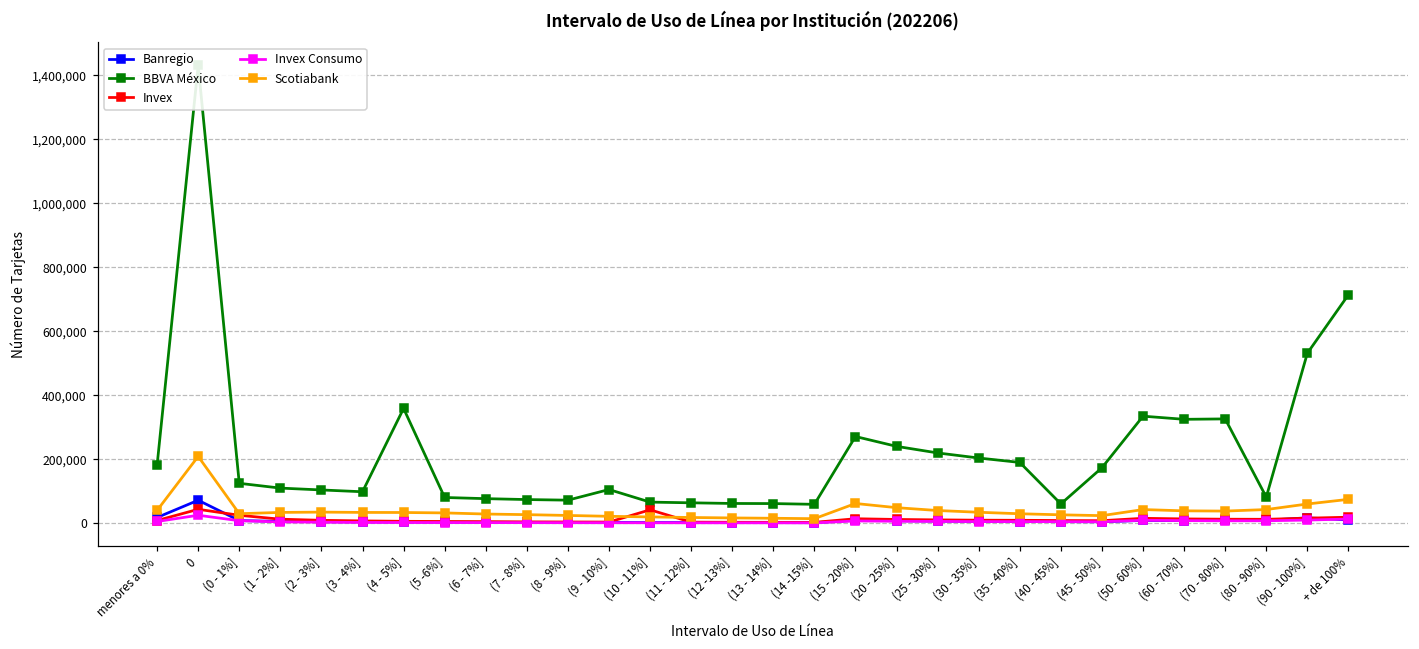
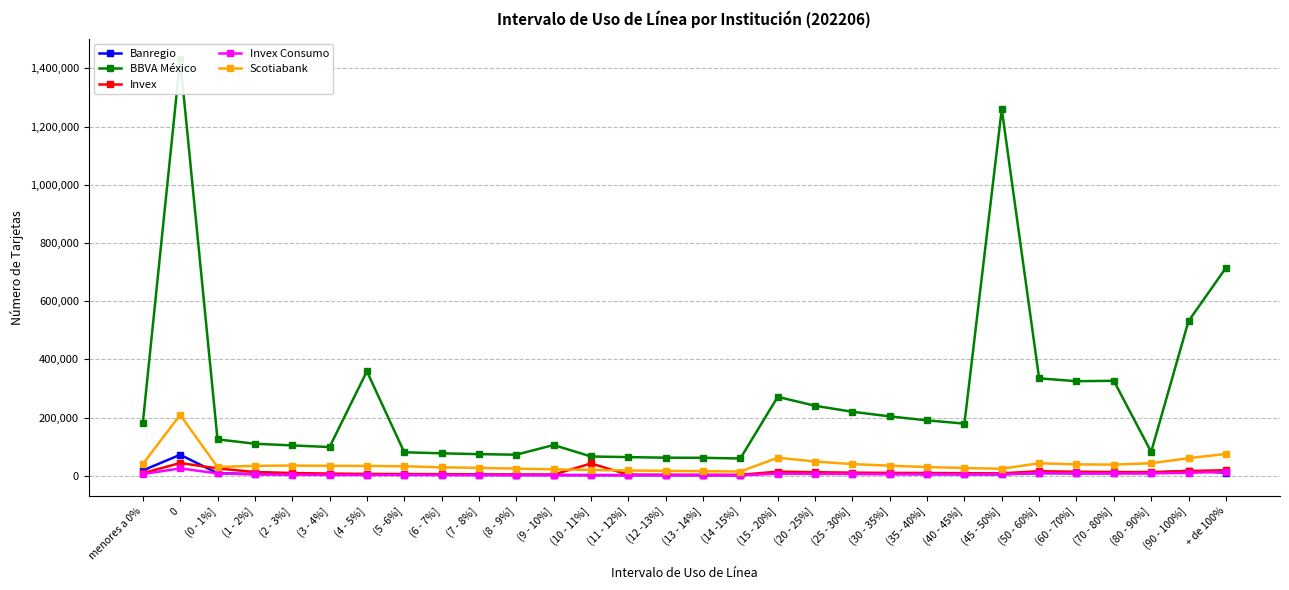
BBVA México, (40 - 45%]: 60,000 -> 180,000
BBVA México, (45 - 50%]: 170,000 -> 1,260,000
